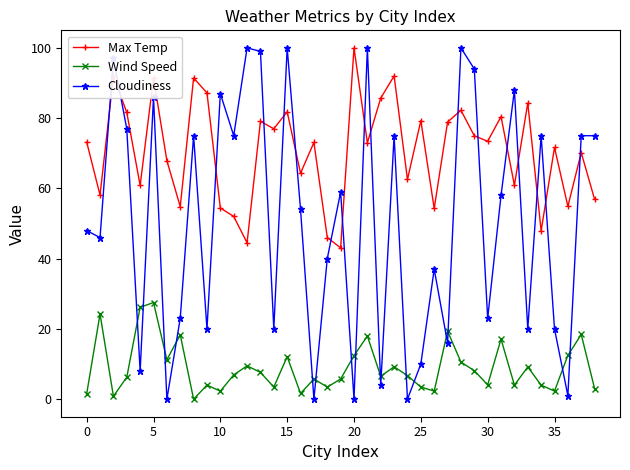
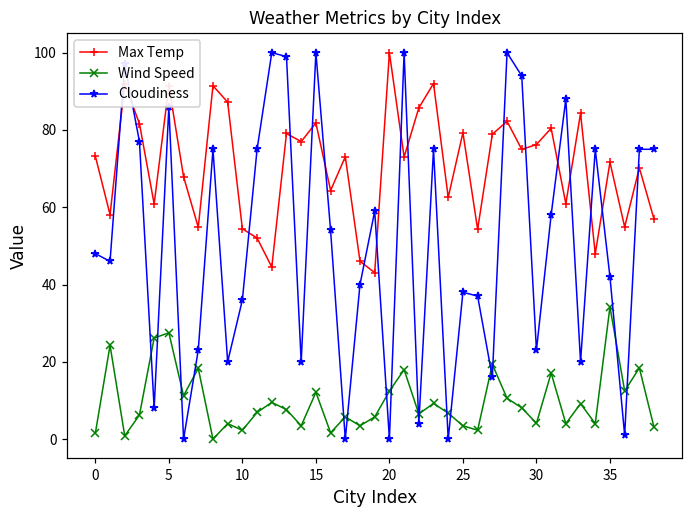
Cloudiness, 10: 87 -> 36
Cloudiness, 25: 10 -> 38
Max Temp, 30: 73 -> 76
Wind Speed, 35: 2 -> 34
Cloudiness, 35: 20 -> 42
